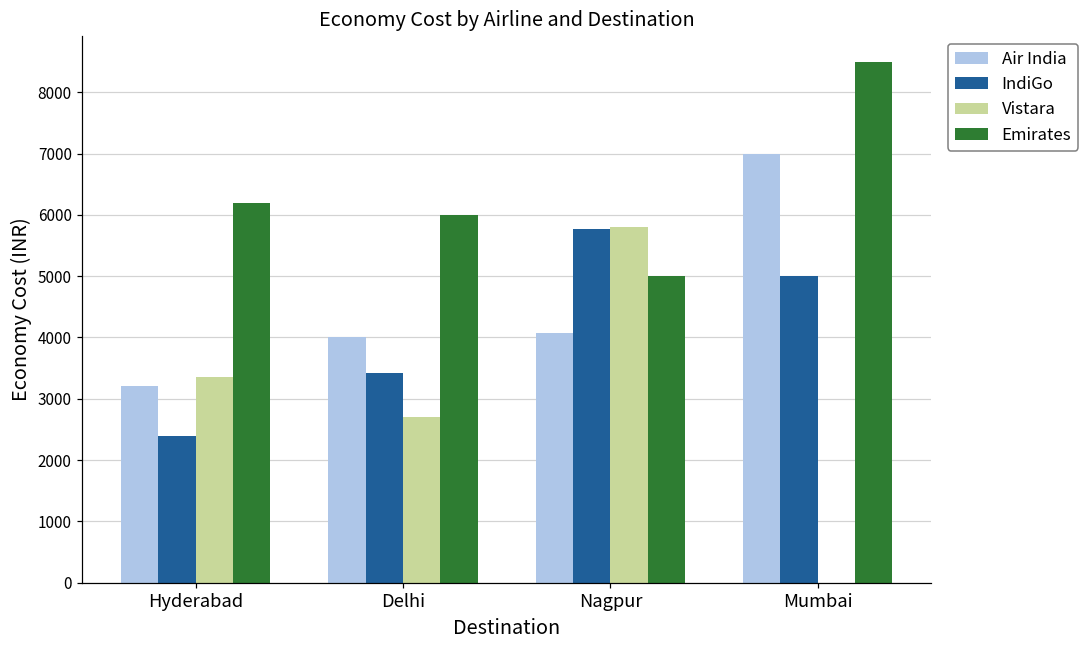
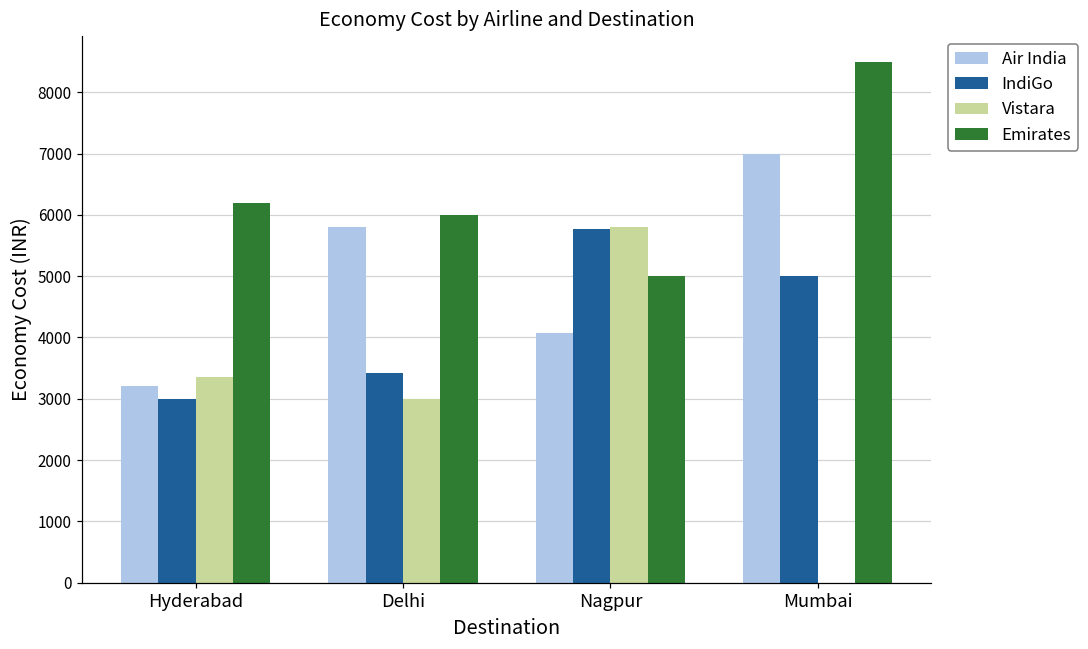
IndiGo, Hyderabad: 2400 -> 3000
Air India, Delhi: 4000 -> 5800
Vistara, Delhi: 2700 -> 3000
